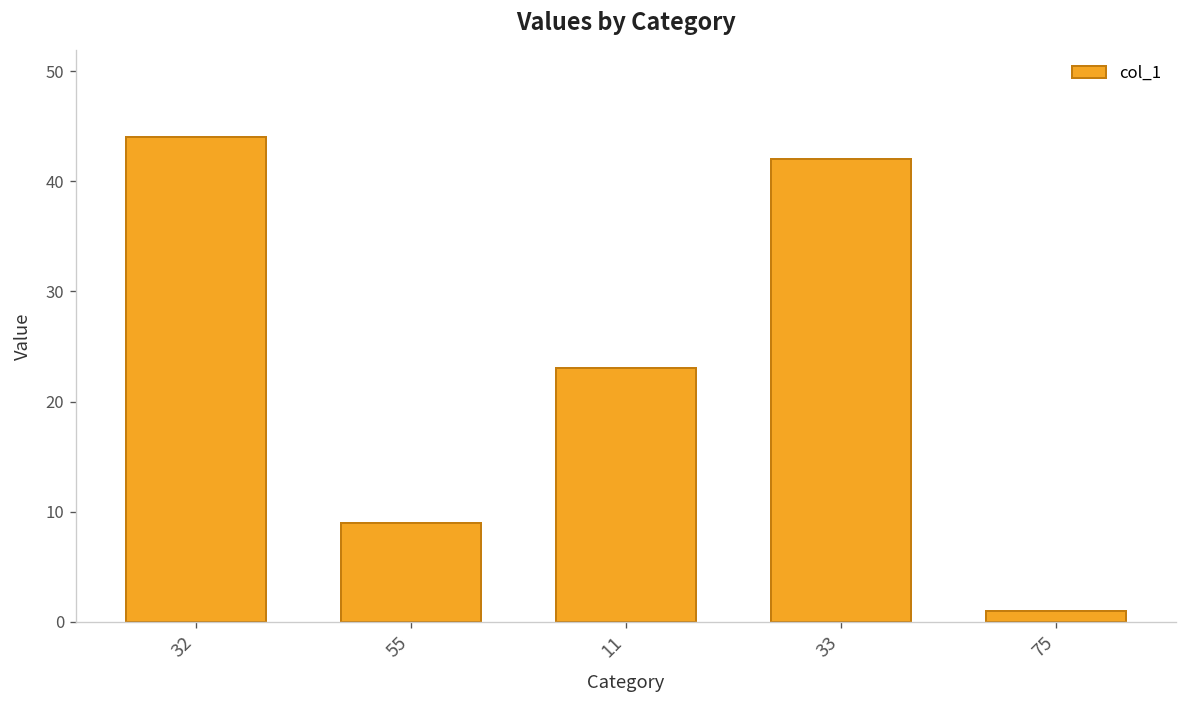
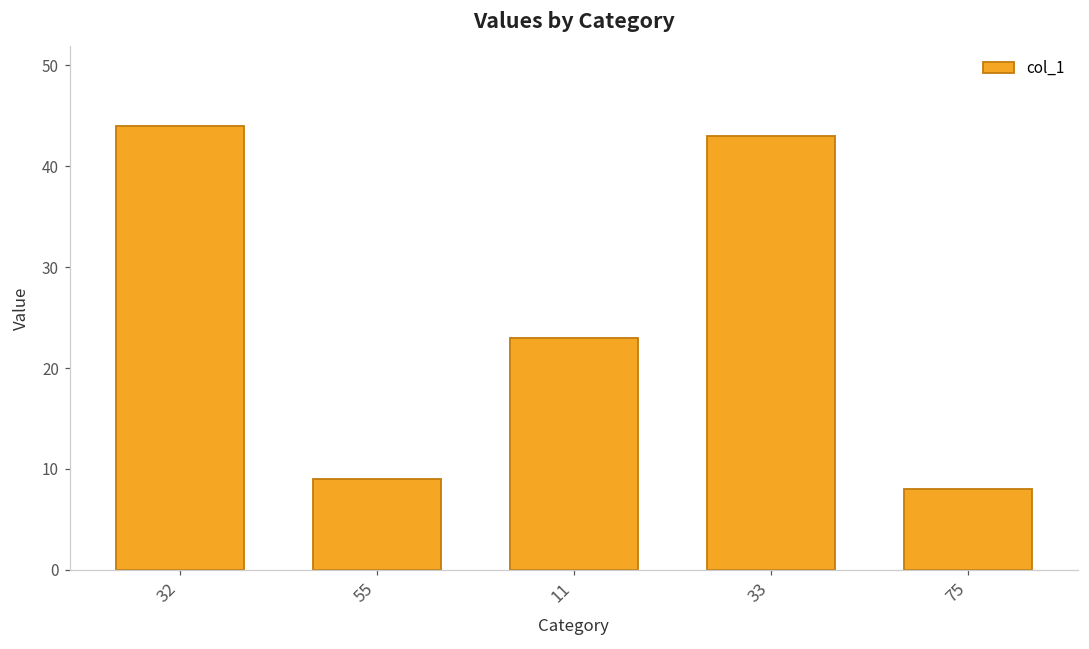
33: 42 -> 43
75: 1 -> 8
